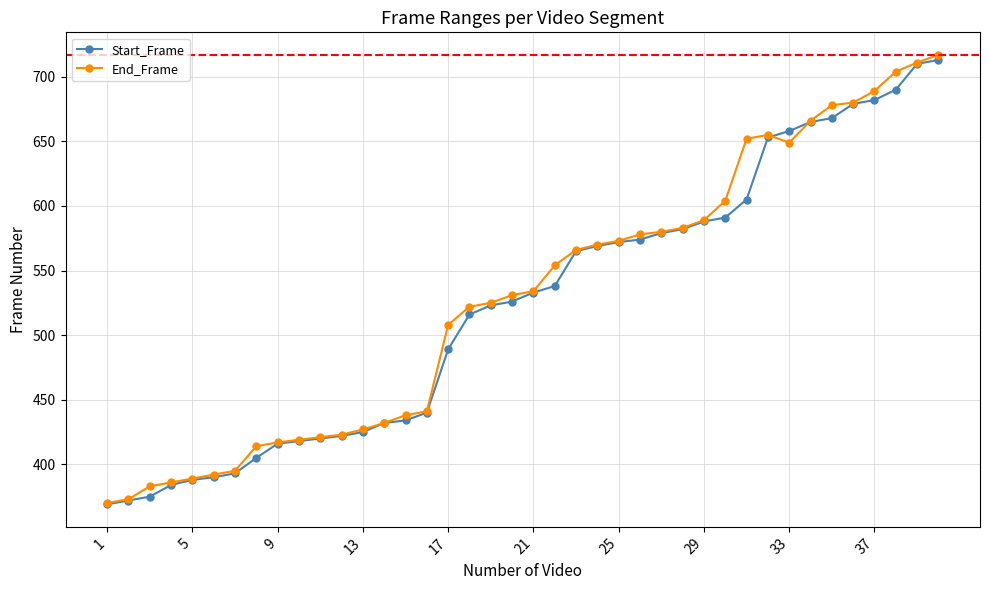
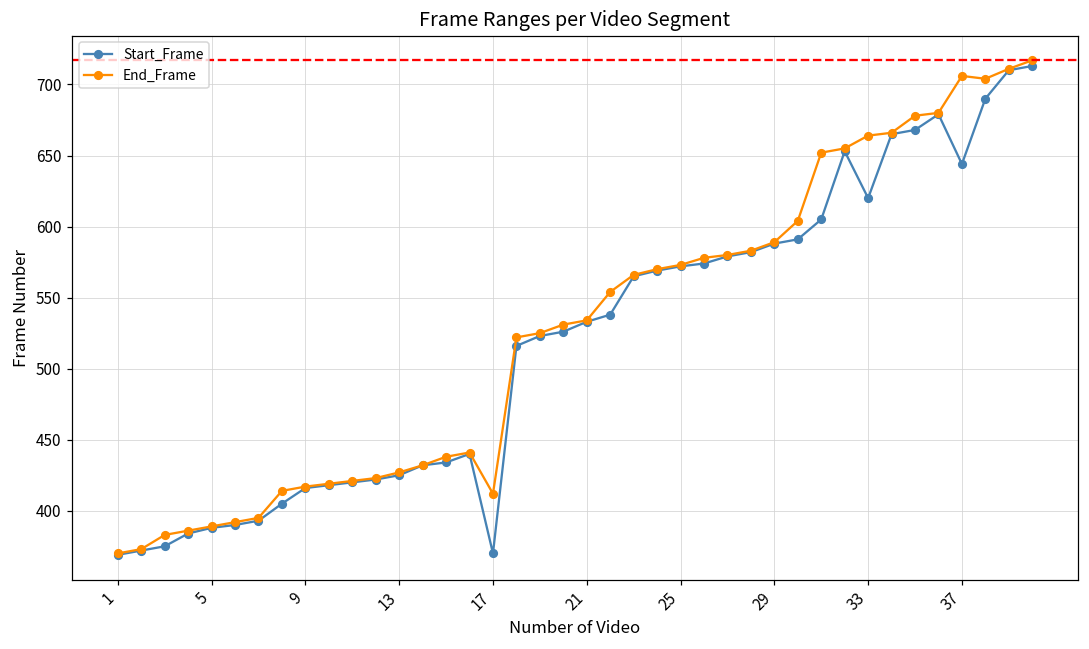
Start_Frame, 17: 489 -> 370
End_Frame, 17: 508 -> 412
Start_Frame, 33: 658 -> 620
End_Frame, 33: 649 -> 664
Start_Frame, 37: 682 -> 644
End_Frame, 37: 689 -> 706
